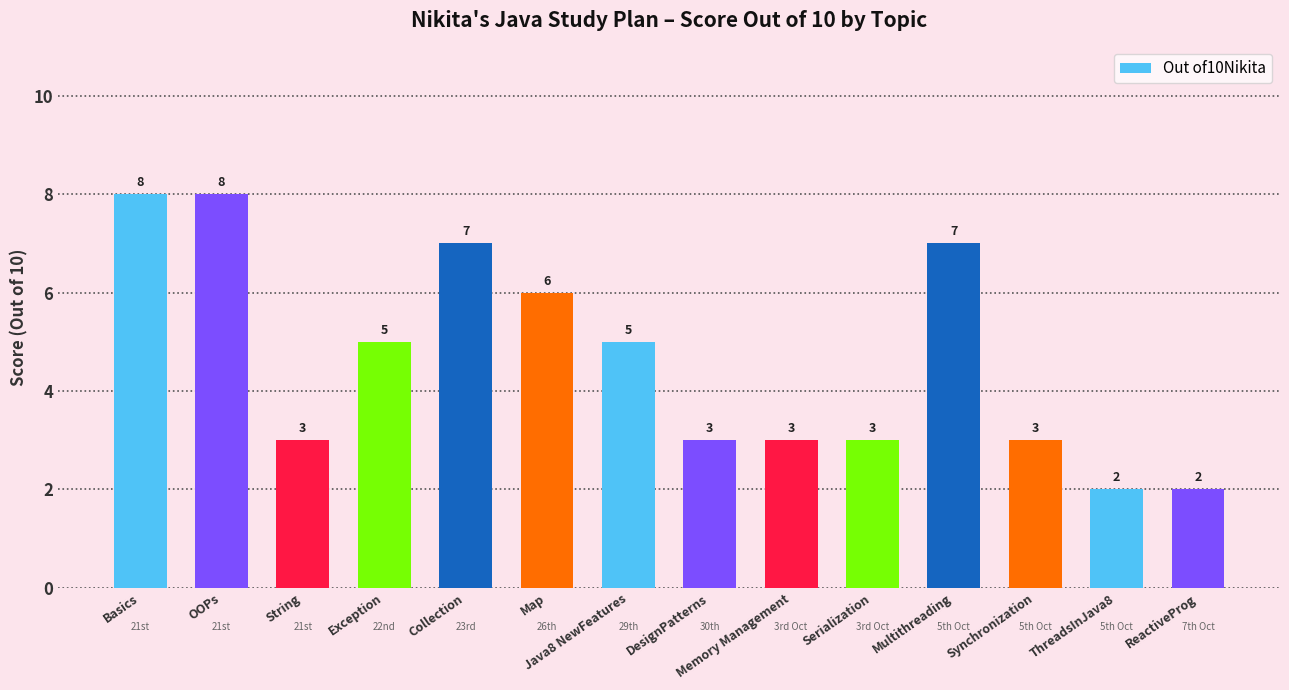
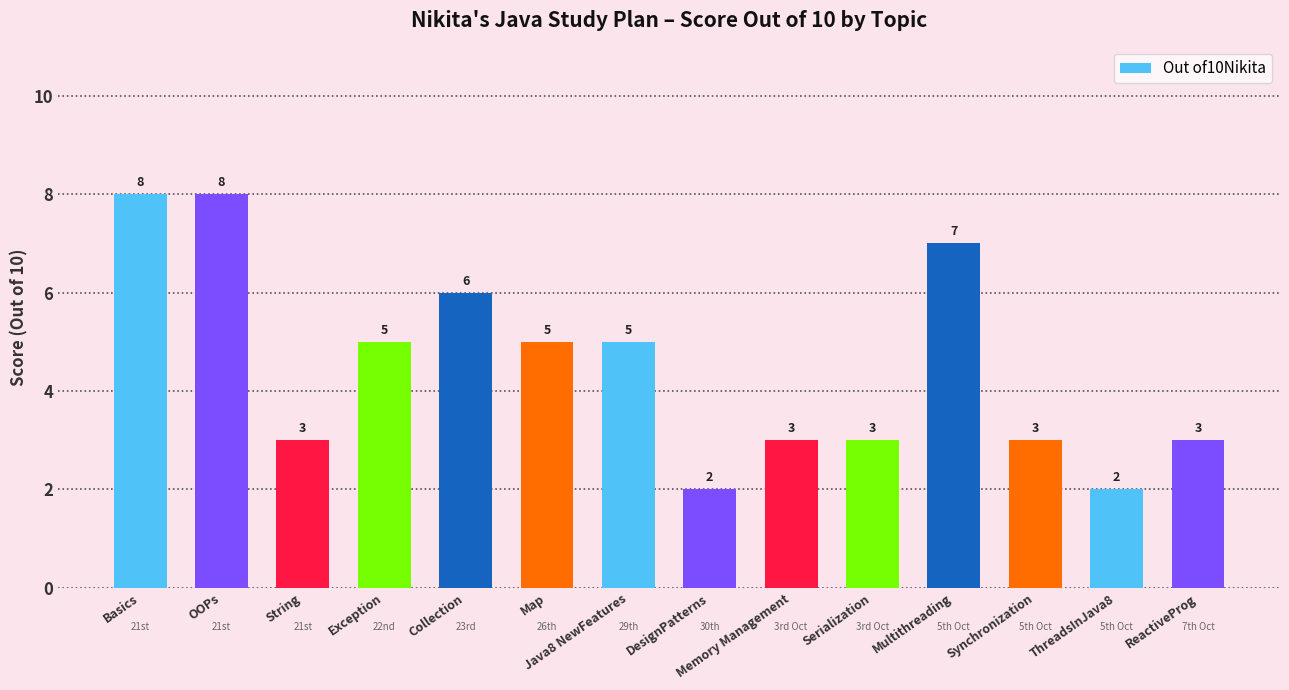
Collection: 7 -> 6
Map: 6 -> 5
DesignPatterns: 3 -> 2
ReactiveProg: 2 -> 3
